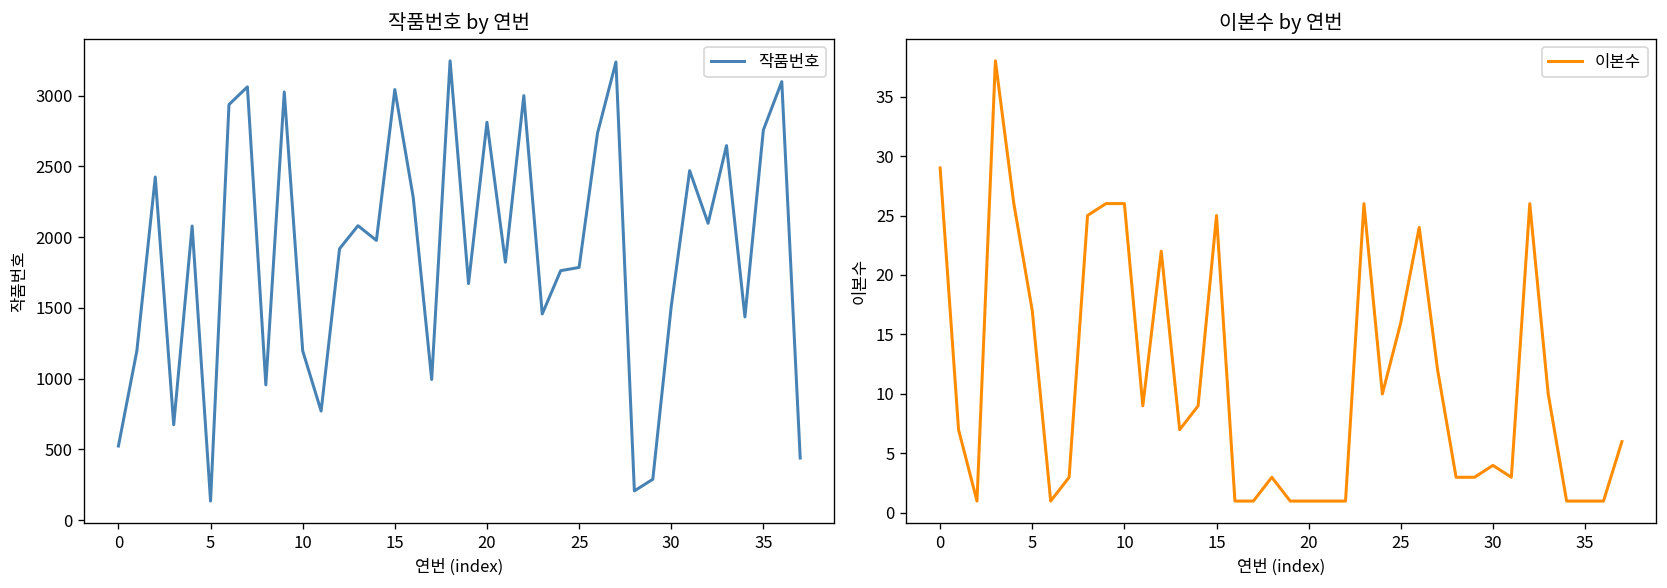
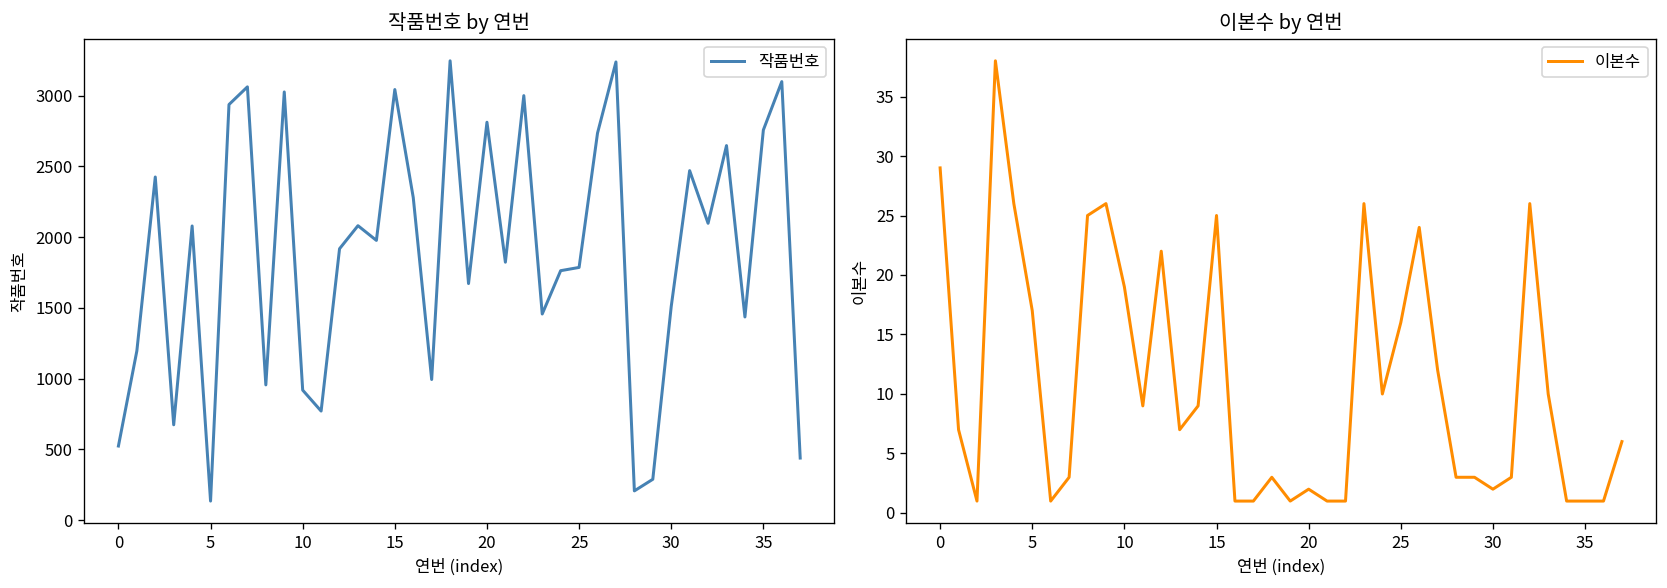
작품번호 by 연번, 10: 1200 -> 920
이본수 by 연번, 10: 26 -> 19
이본수 by 연번, 20: 1 -> 2
이본수 by 연번, 30: 4 -> 2
